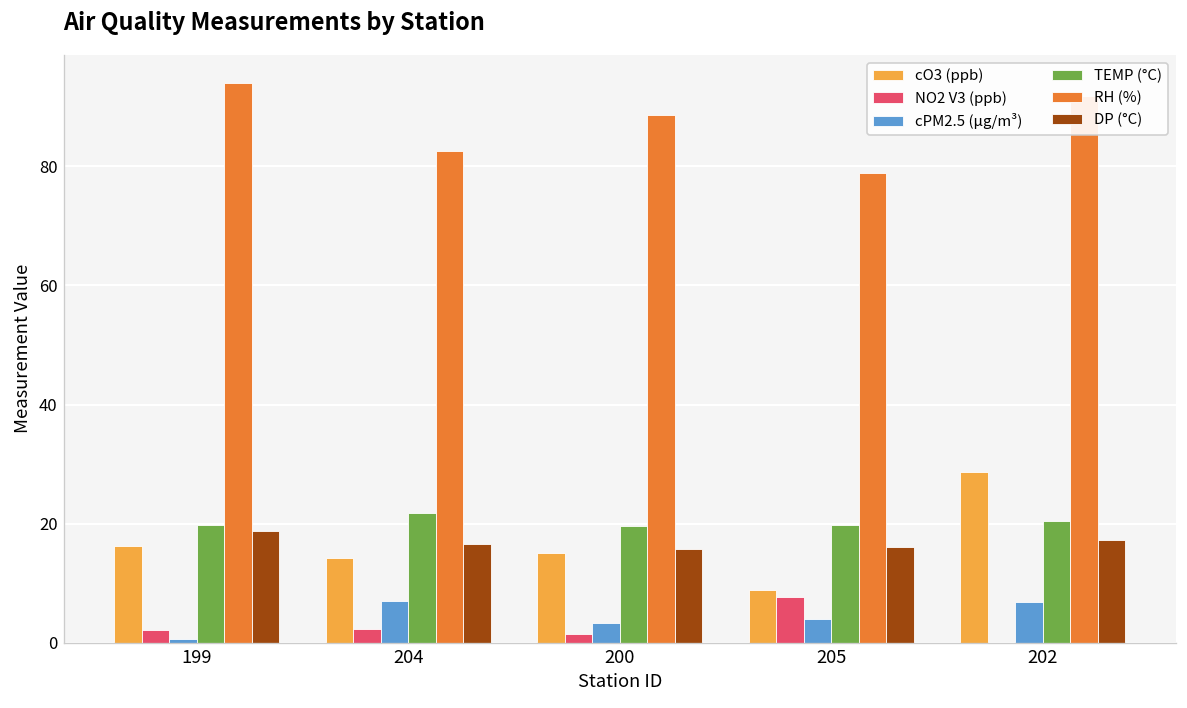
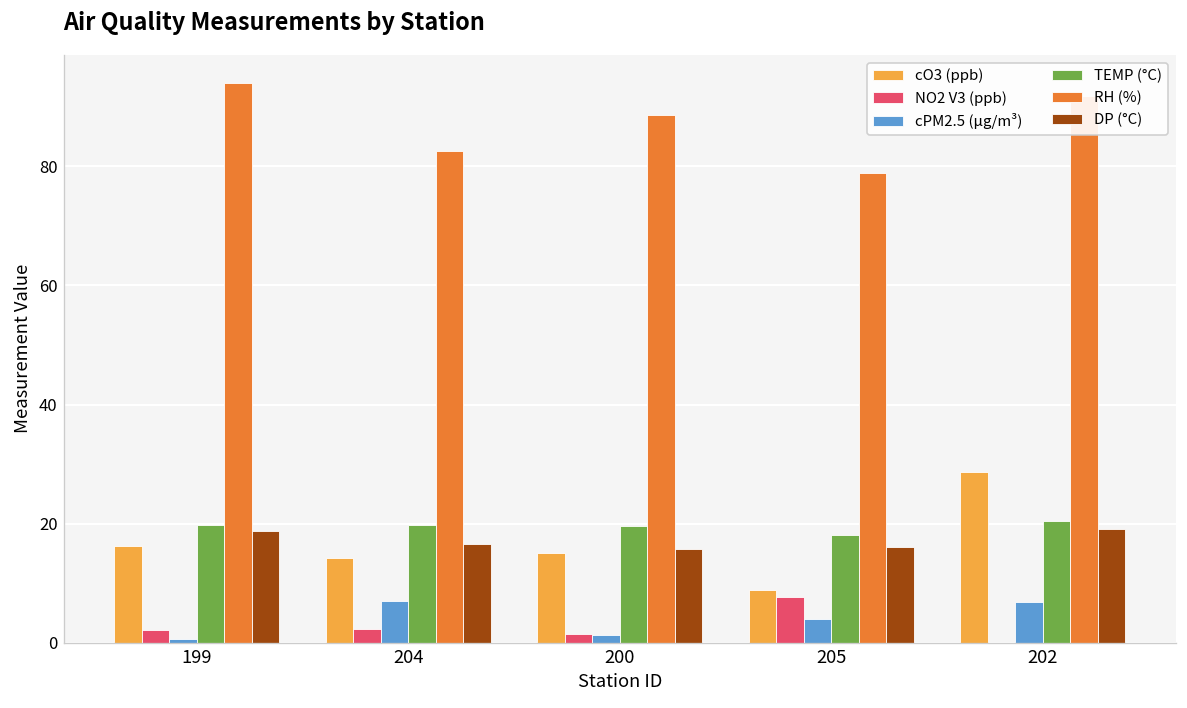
TEMP (°C), 204: 22 -> 20
cPM2.5 (µg/m³), 200: 3 -> 1
TEMP (°C), 205: 20 -> 18
DP (°C), 202: 17 -> 19
